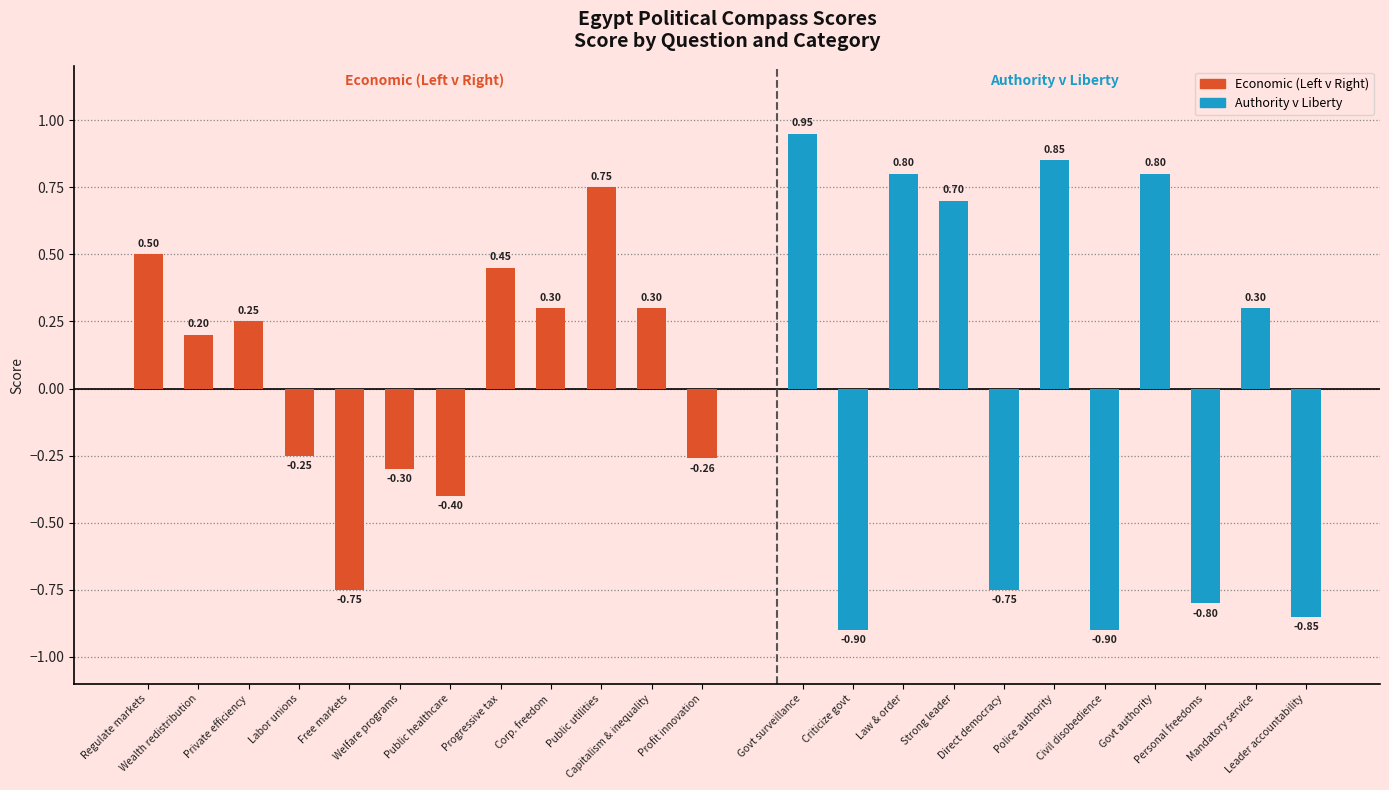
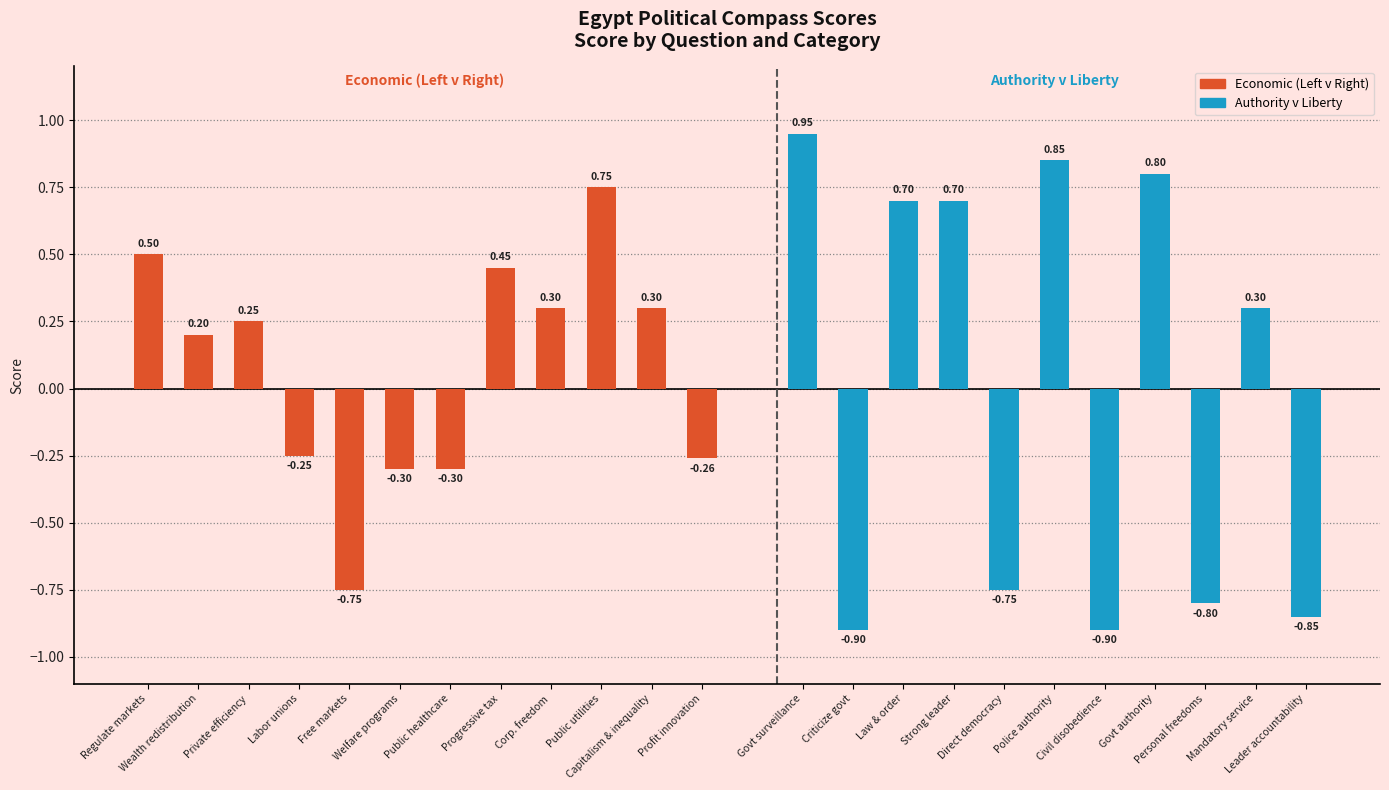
Economic (Left v Right), Public healthcare: -0.40 -> -0.30
Authority v Liberty, Law & order: 0.80 -> 0.70
